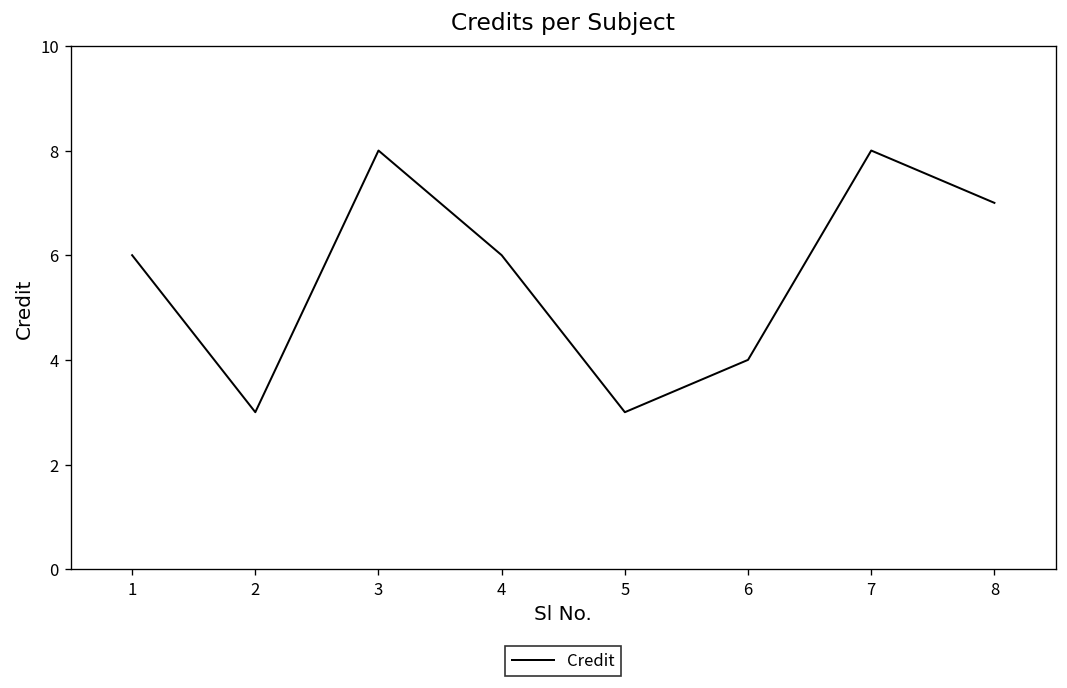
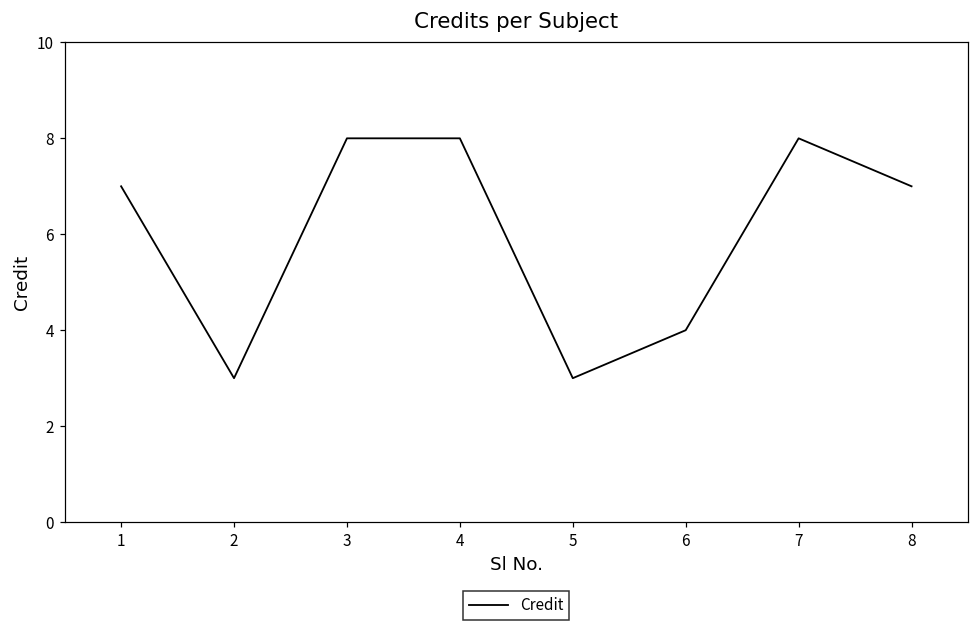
1: 6 -> 7
4: 6 -> 8
